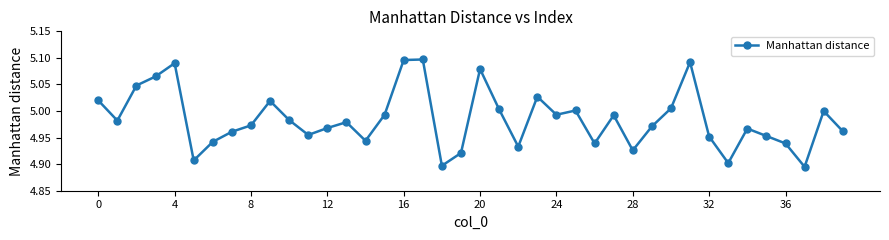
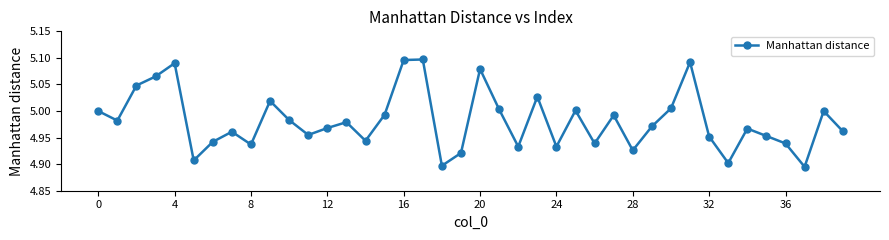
0: 5.02 -> 5.00
8: 4.97 -> 4.94
24: 4.99 -> 4.93
